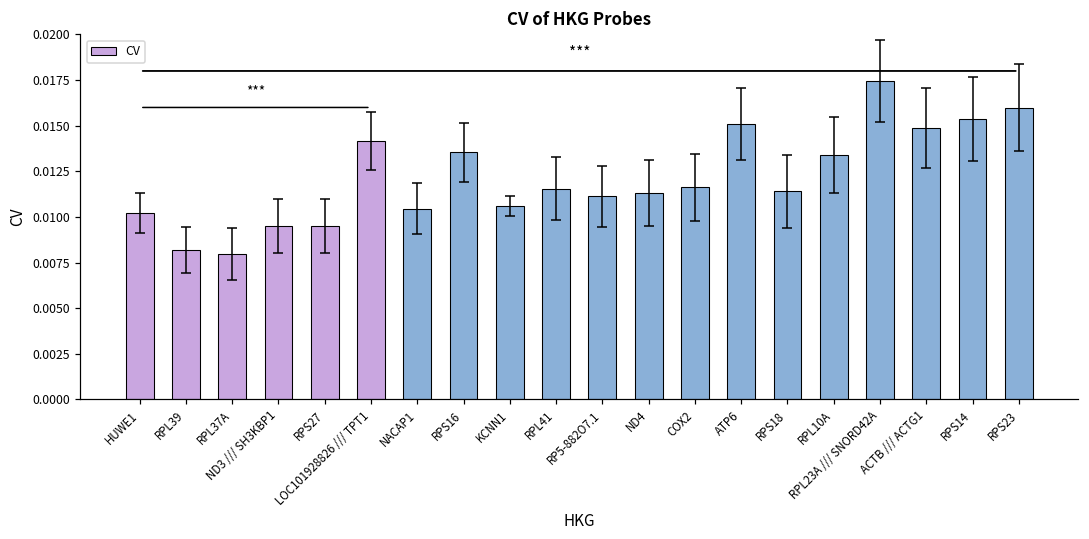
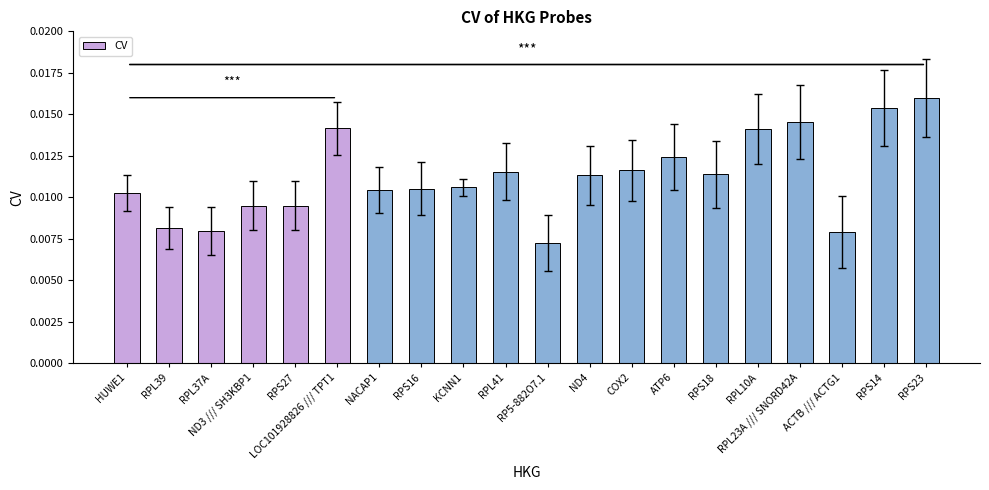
CV, RPS16: 0.0135 -> 0.0105
CV, RP5-882O7.1: 0.0111 -> 0.0072
CV, ATP6: 0.0151 -> 0.0124
CV, RPL10A: 0.0134 -> 0.0141
CV, RPL23A /// SNORD42A: 0.0175 -> 0.0145
CV, ACTB /// ACTG1: 0.0149 -> 0.0079
